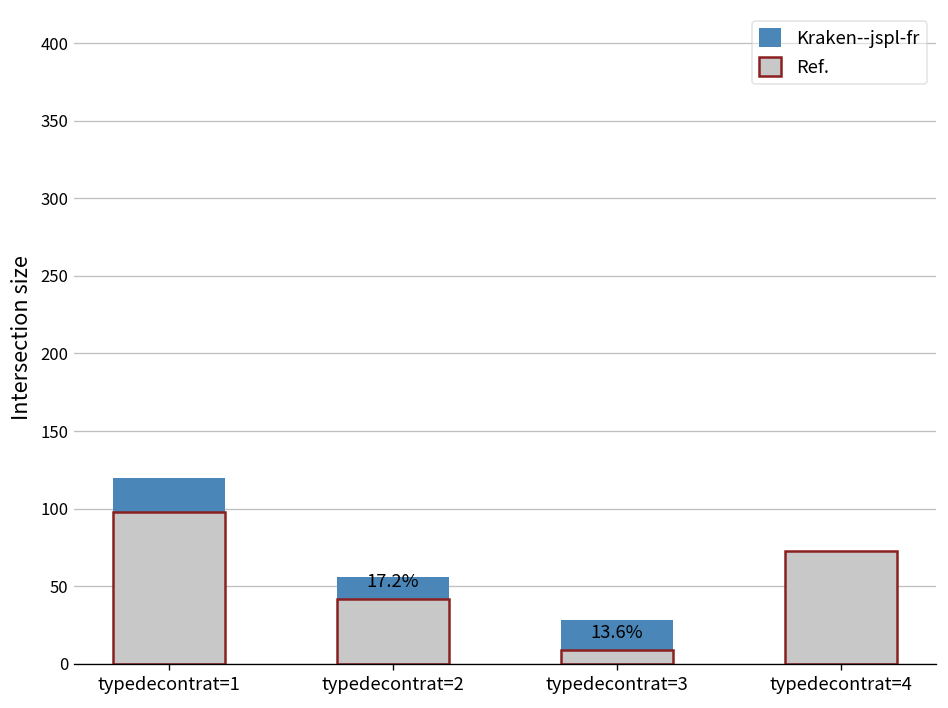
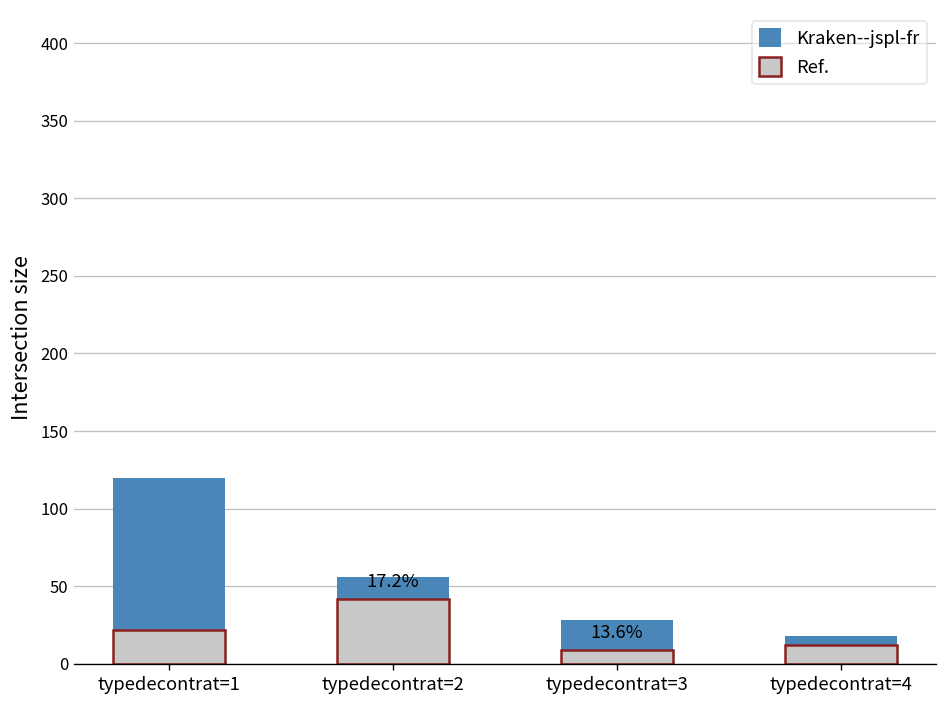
Ref., typedecontrat=1: 98 -> 22
Ref., typedecontrat=4: 73 -> 12
